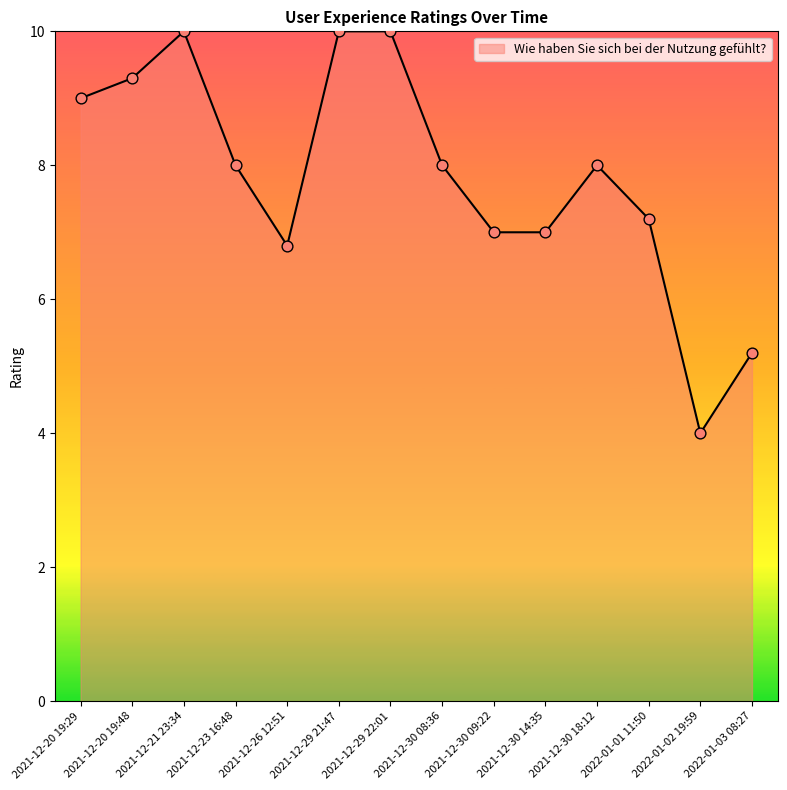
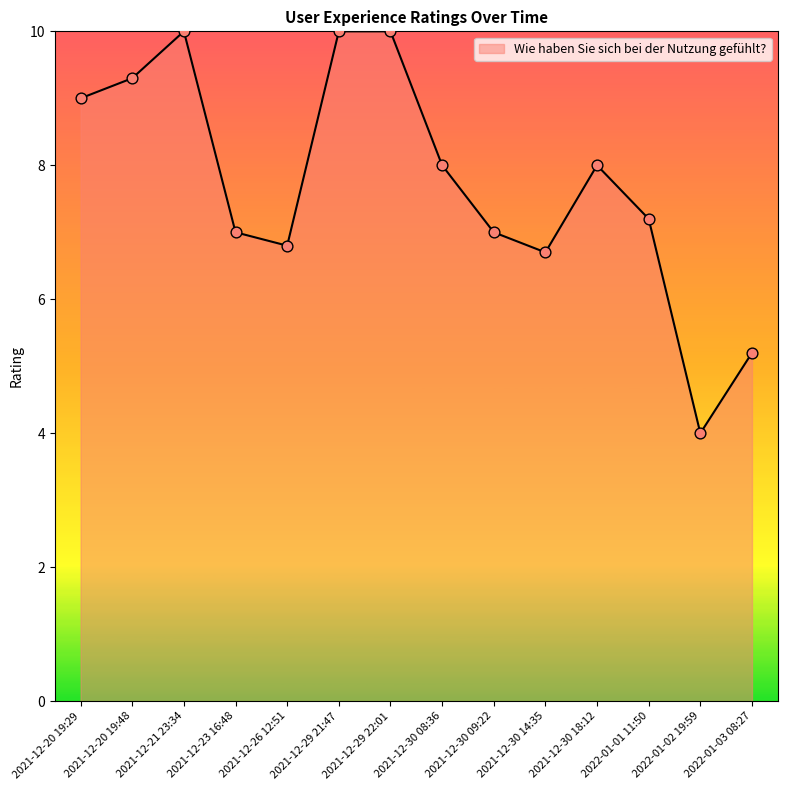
2021-12-23 16:48: 8 -> 7
2021-12-30 14:35: 7.0 -> 6.7
